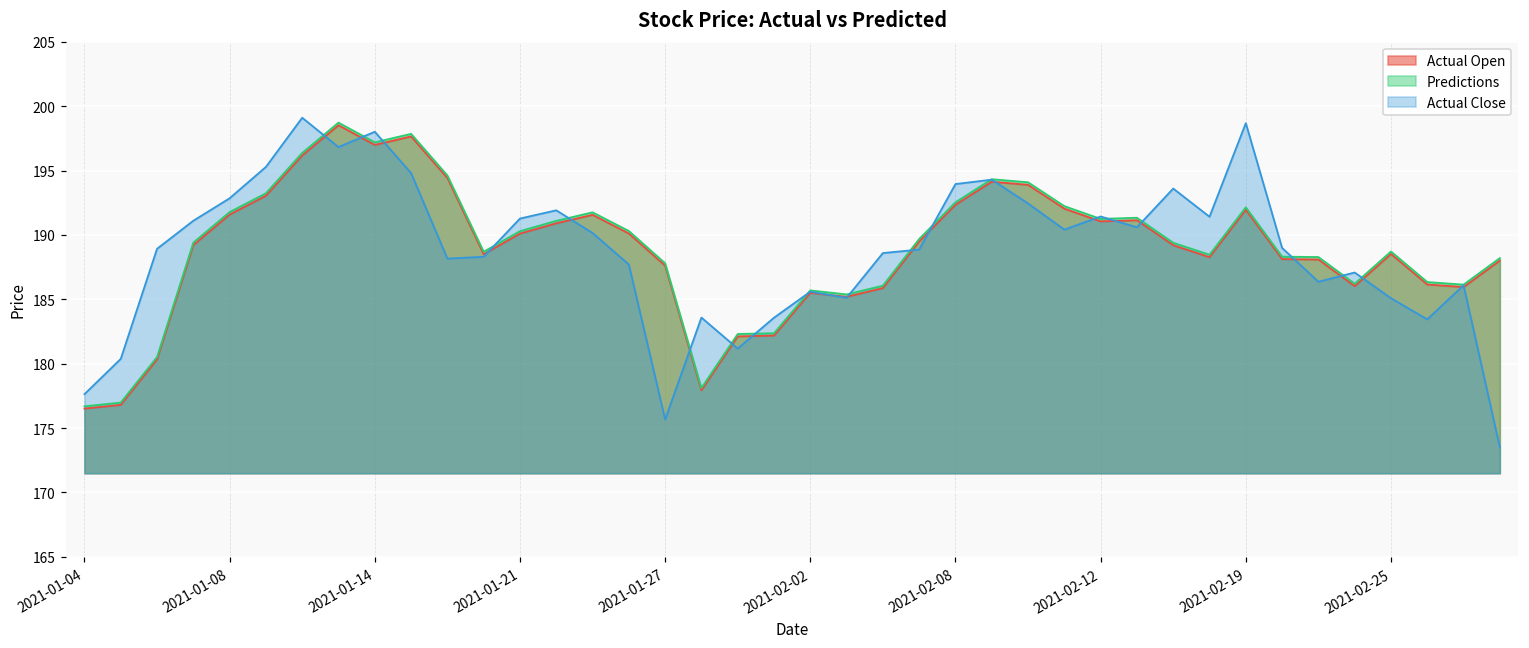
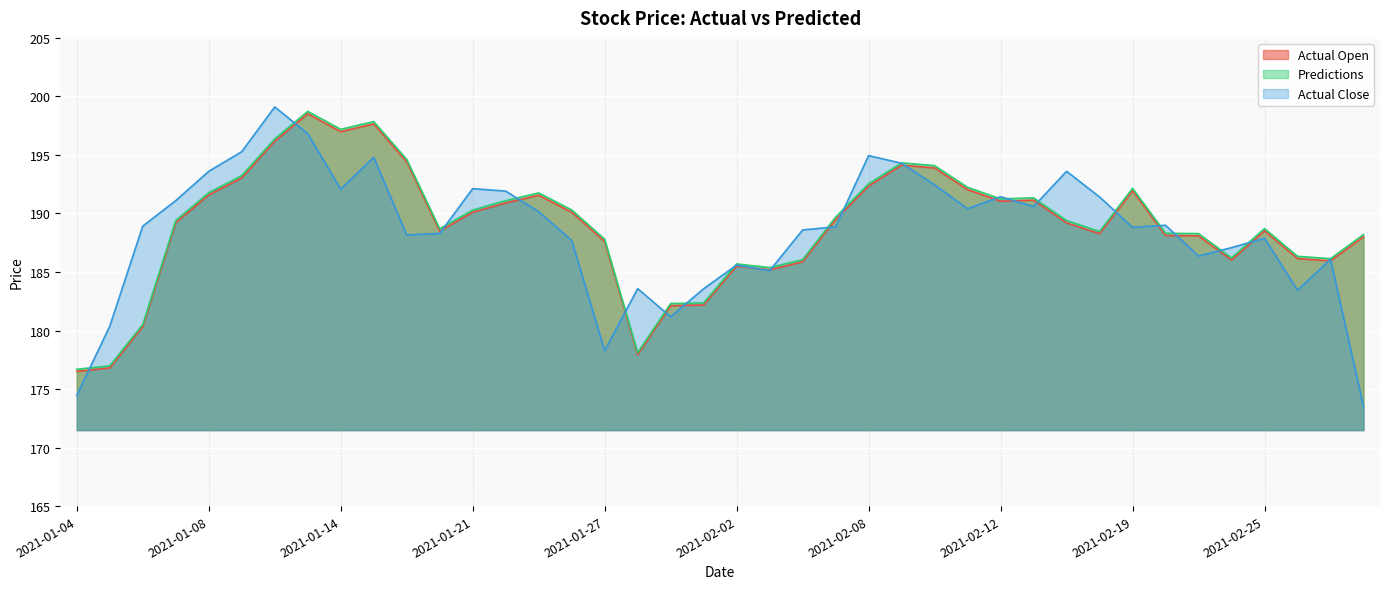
Actual Close, 2021-01-04: 177.6 -> 174.5
Actual Close, 2021-01-08: 192.8 -> 193.6
Actual Close, 2021-01-14: 198.0 -> 192.1
Actual Close, 2021-01-21: 191.3 -> 192.1
Actual Close, 2021-01-27: 175.7 -> 178.3
Actual Close, 2021-02-08: 193.9 -> 194.9
Actual Close, 2021-02-19: 198.7 -> 188.8
Actual Close, 2021-02-25: 185.1 -> 187.9
